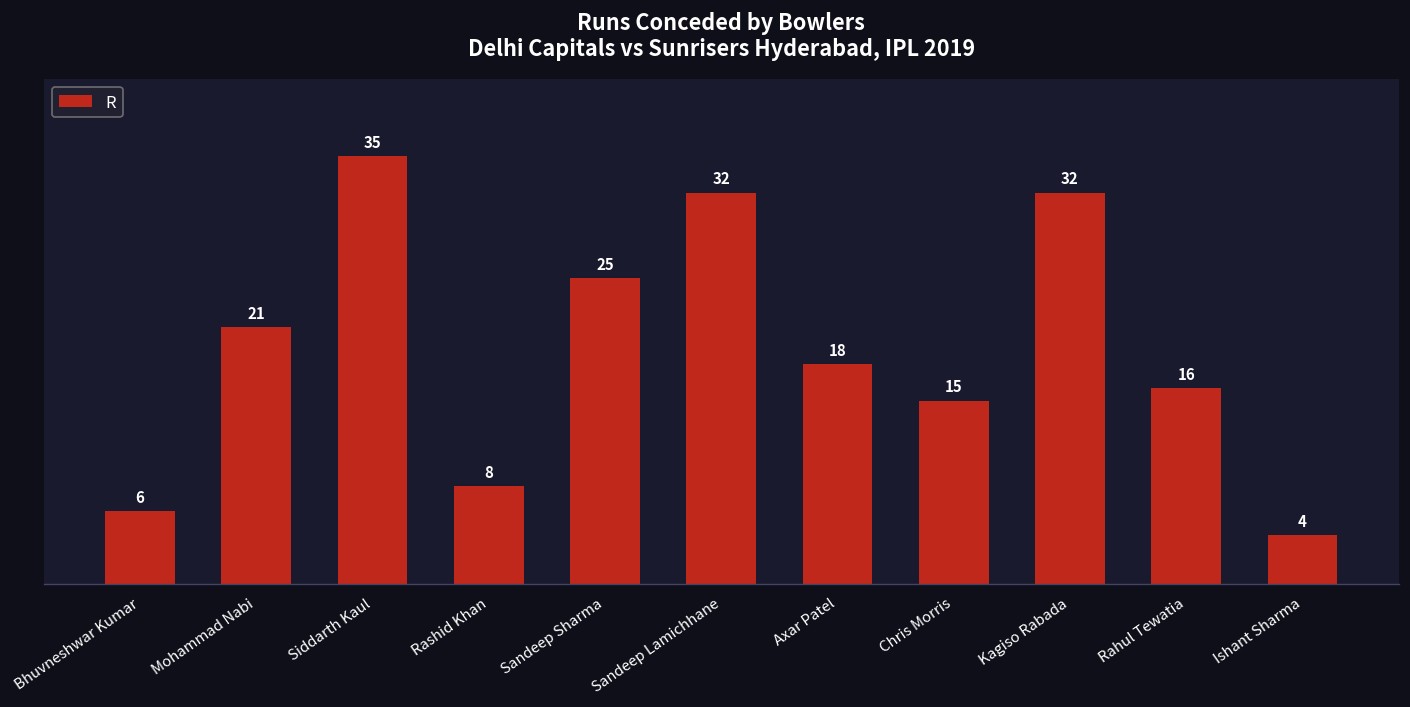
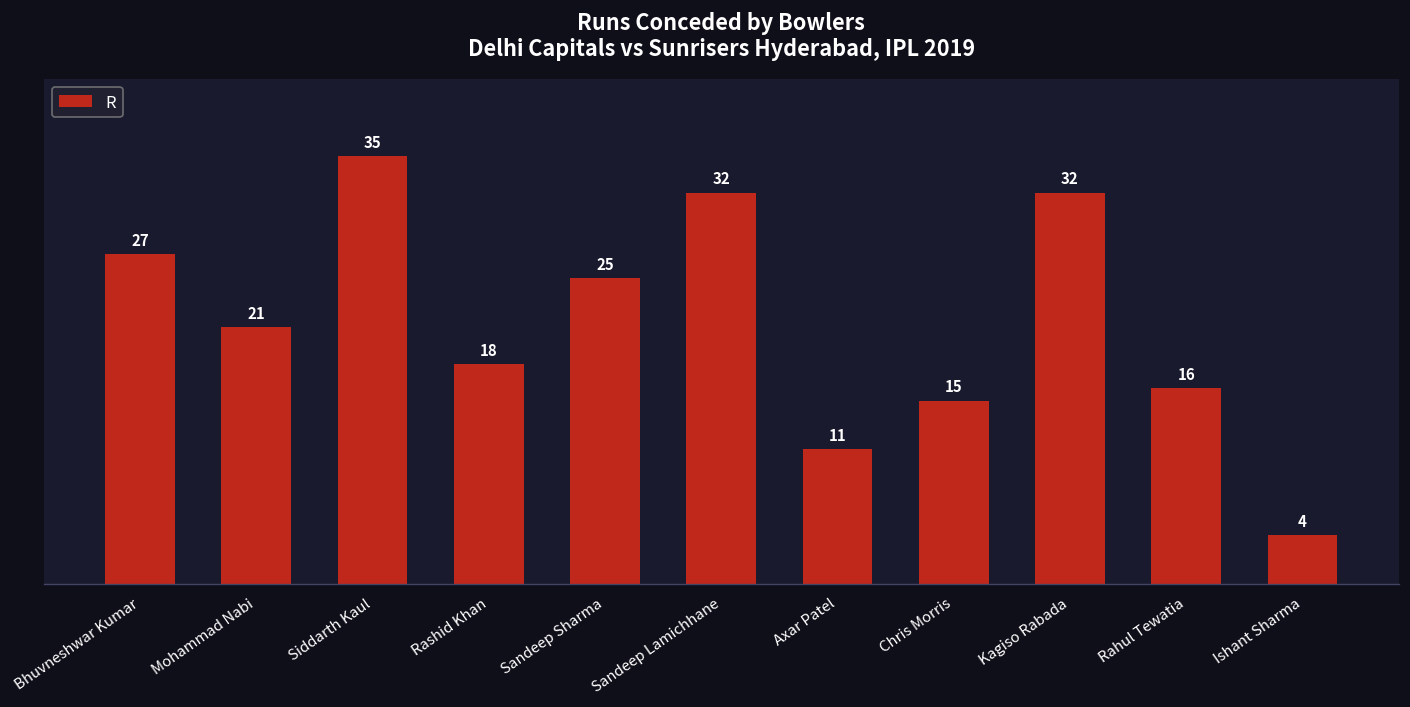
Bhuvneshwar Kumar: 6 -> 27
Rashid Khan: 8 -> 18
Axar Patel: 18 -> 11
